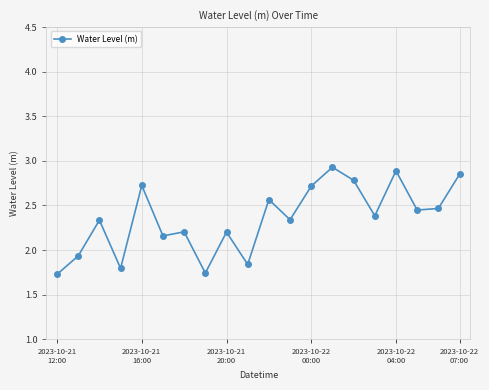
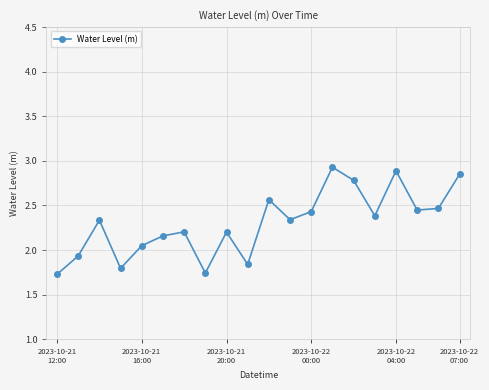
2023-10-21 16:00: 2.7 -> 2.0
2023-10-22 00:00: 2.7 -> 2.4
